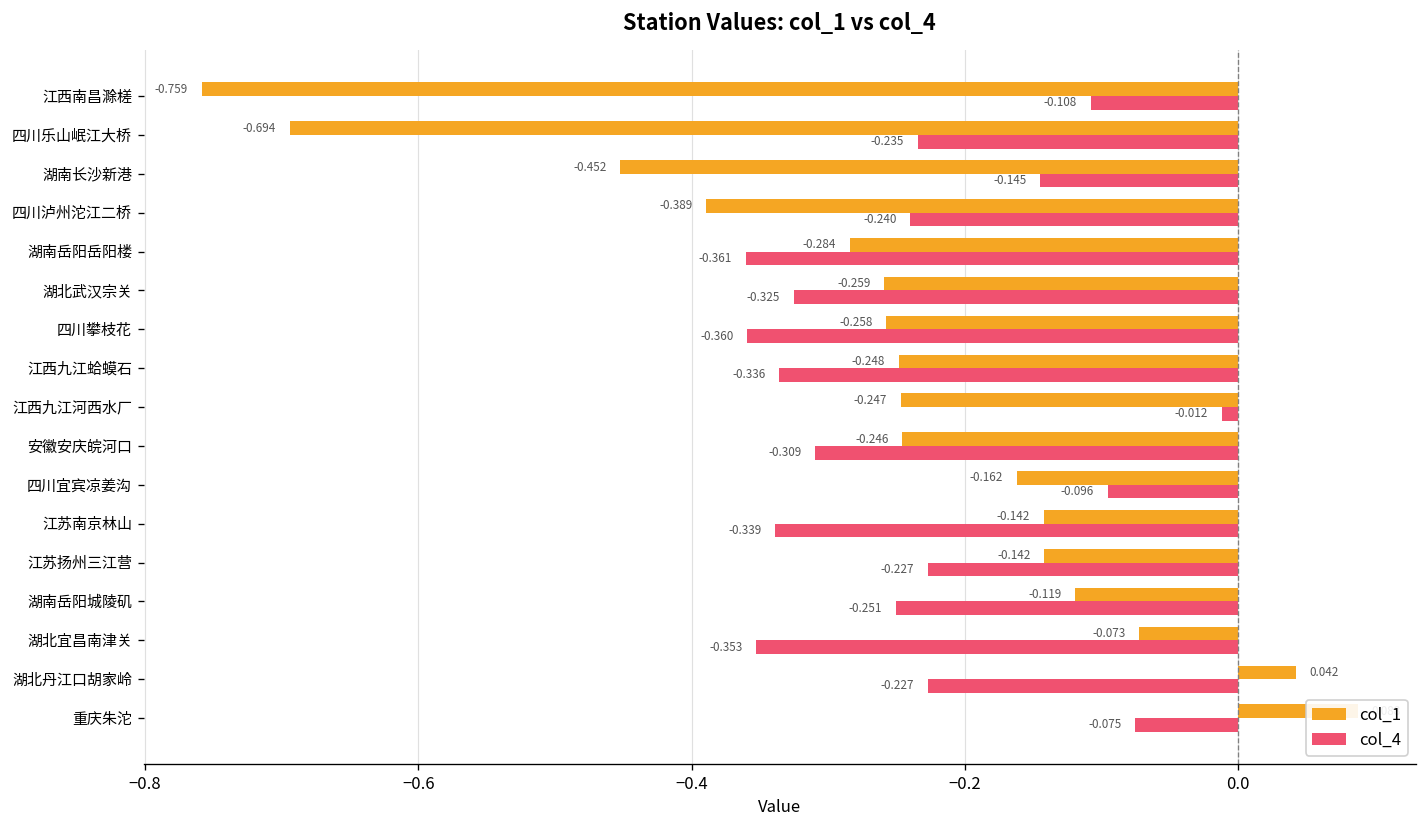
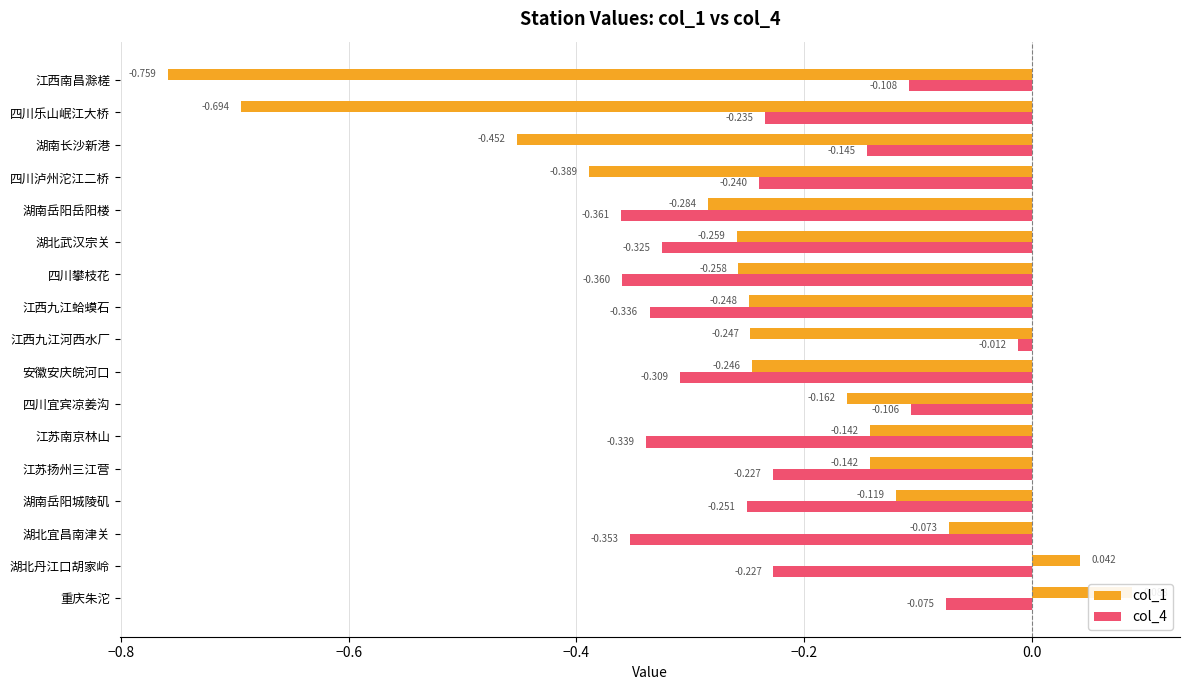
col_4, 四川宜宾凉姜沟: -0.096 -> -0.106
